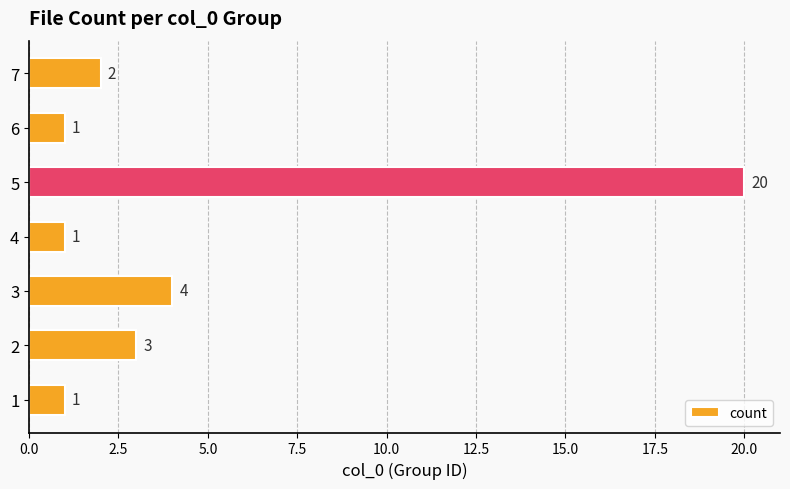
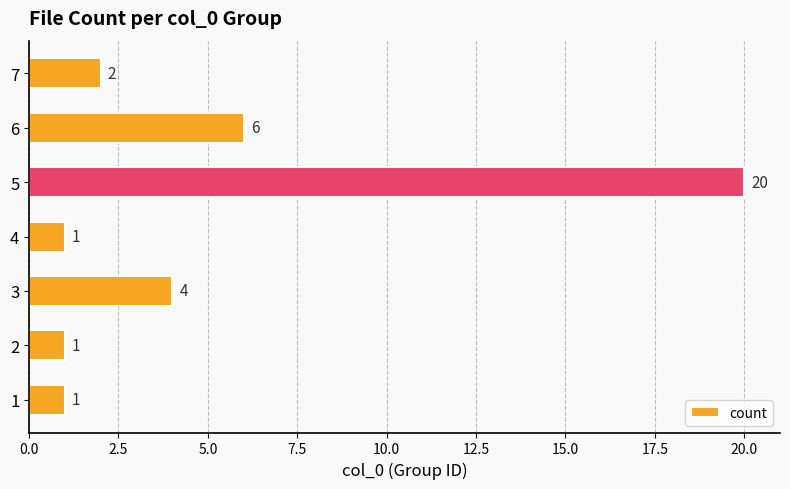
6: 1 -> 6
2: 3 -> 1
